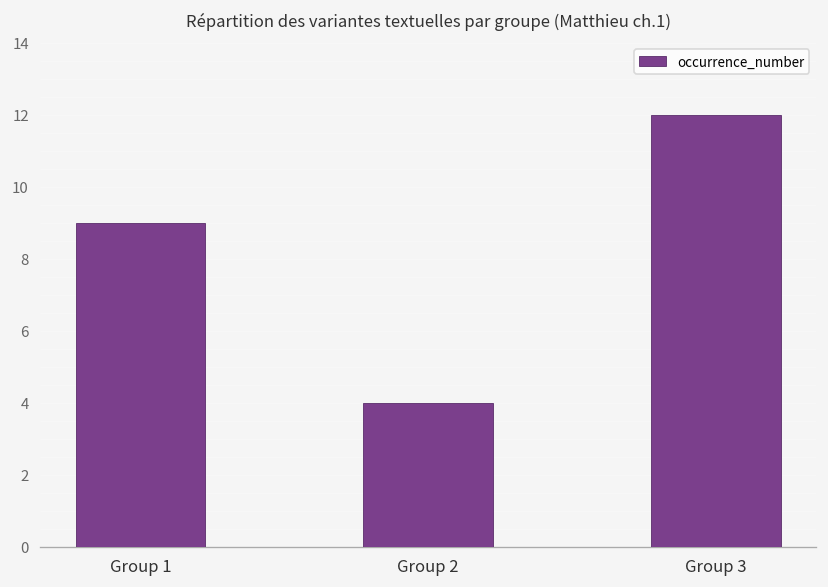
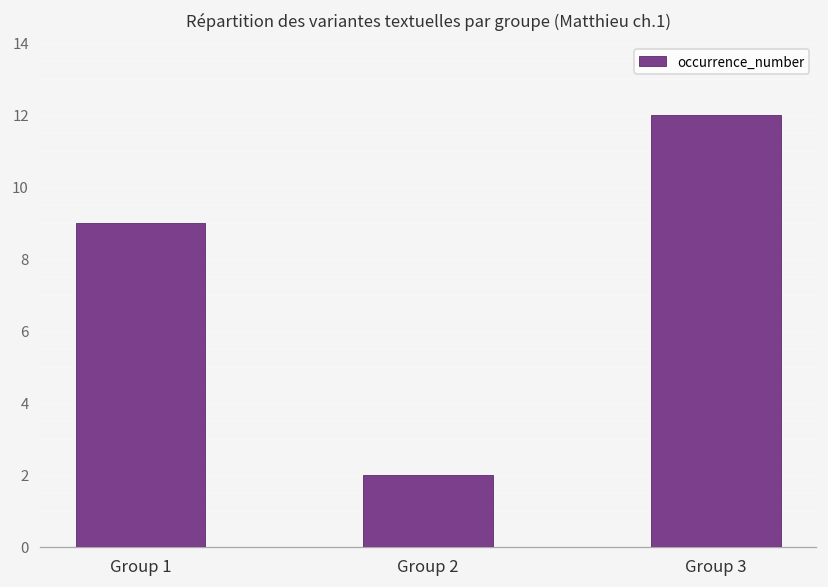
Group 2: 4 -> 2
